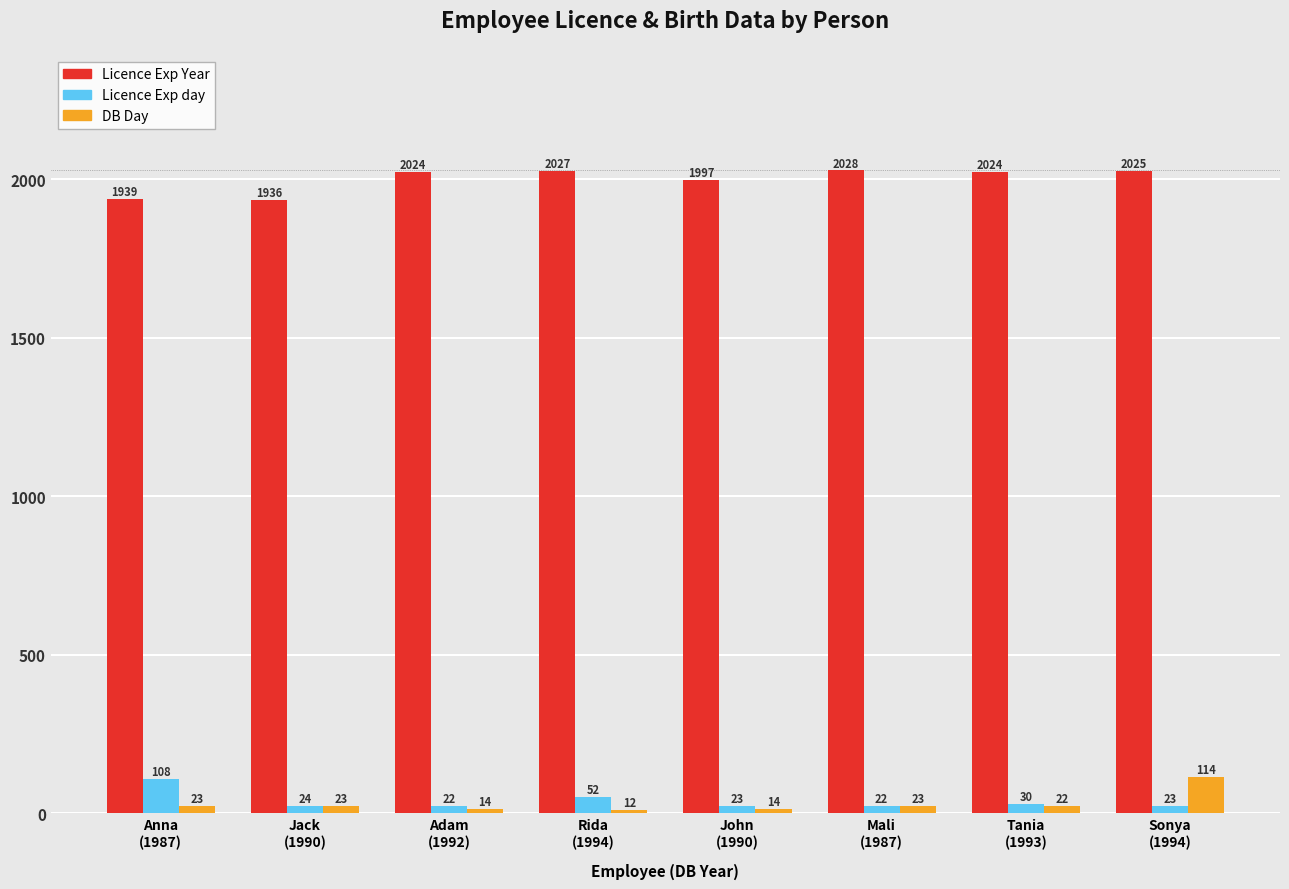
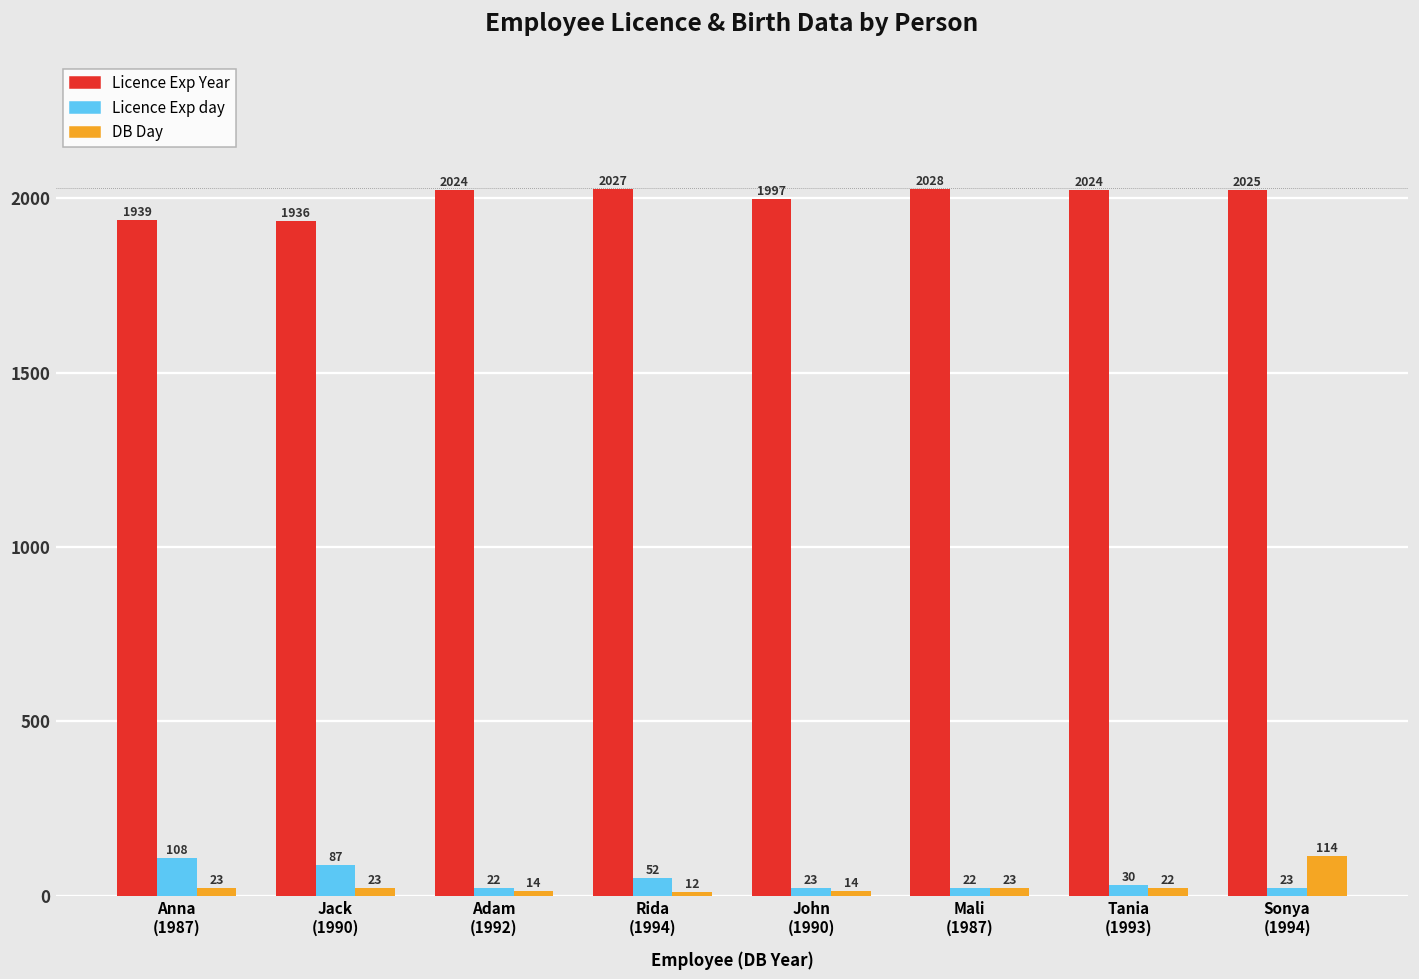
Licence Exp day, Jack (1990): 24 -> 87
